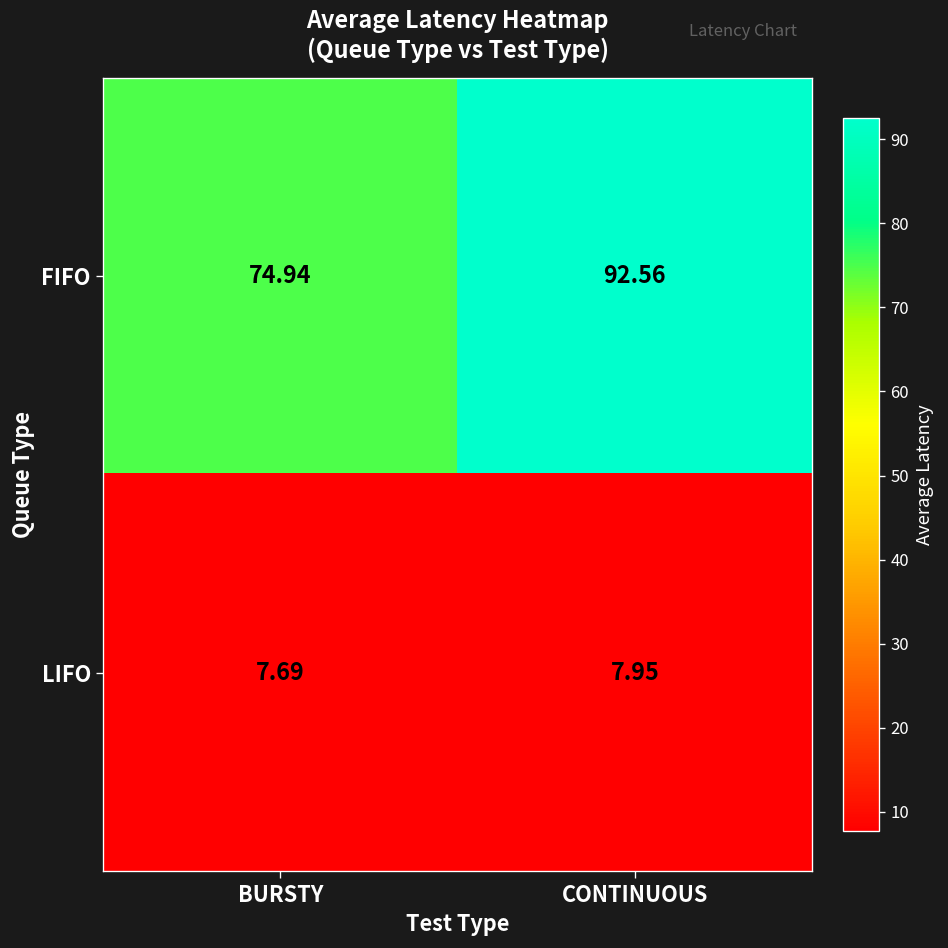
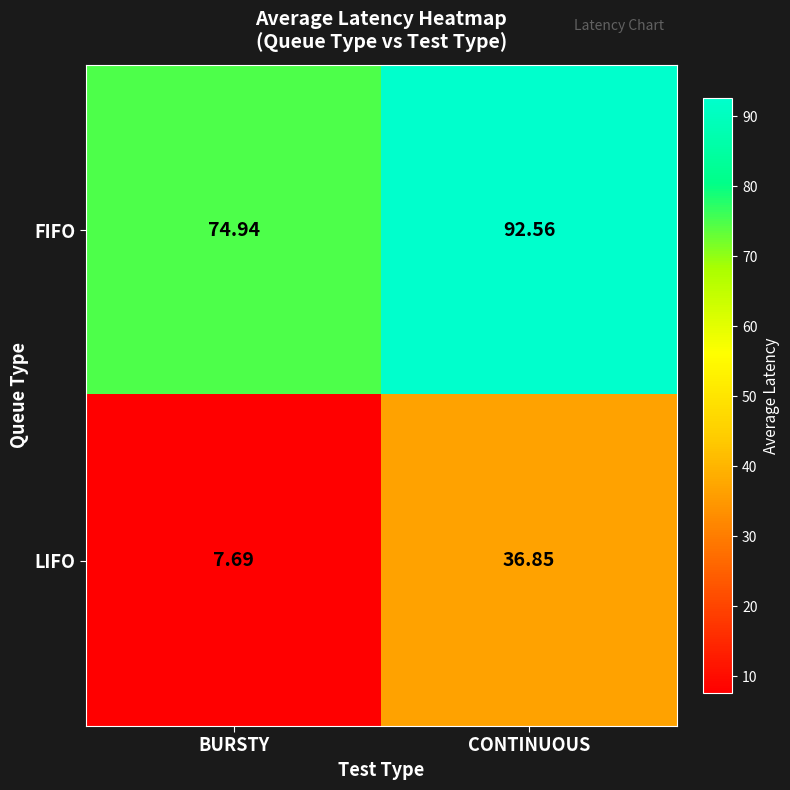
LIFO, CONTINUOUS: 7.95 -> 36.85
